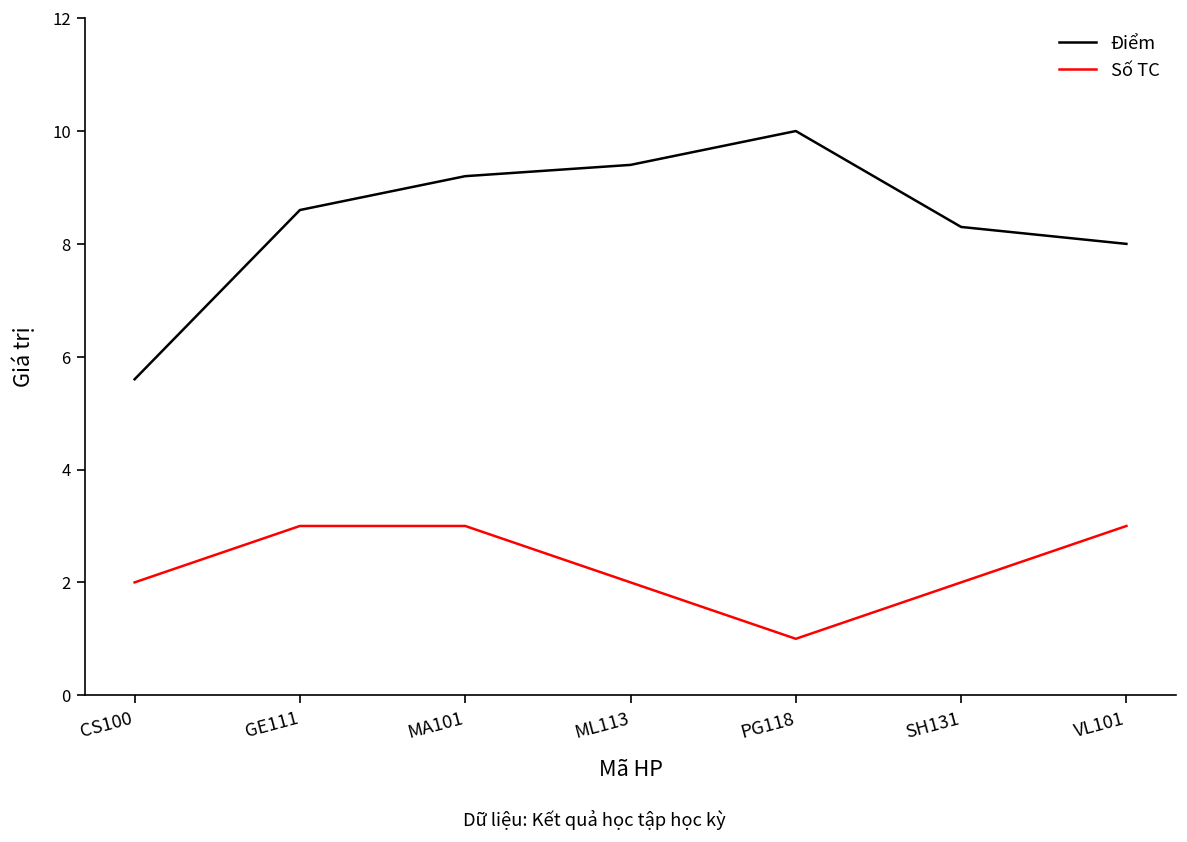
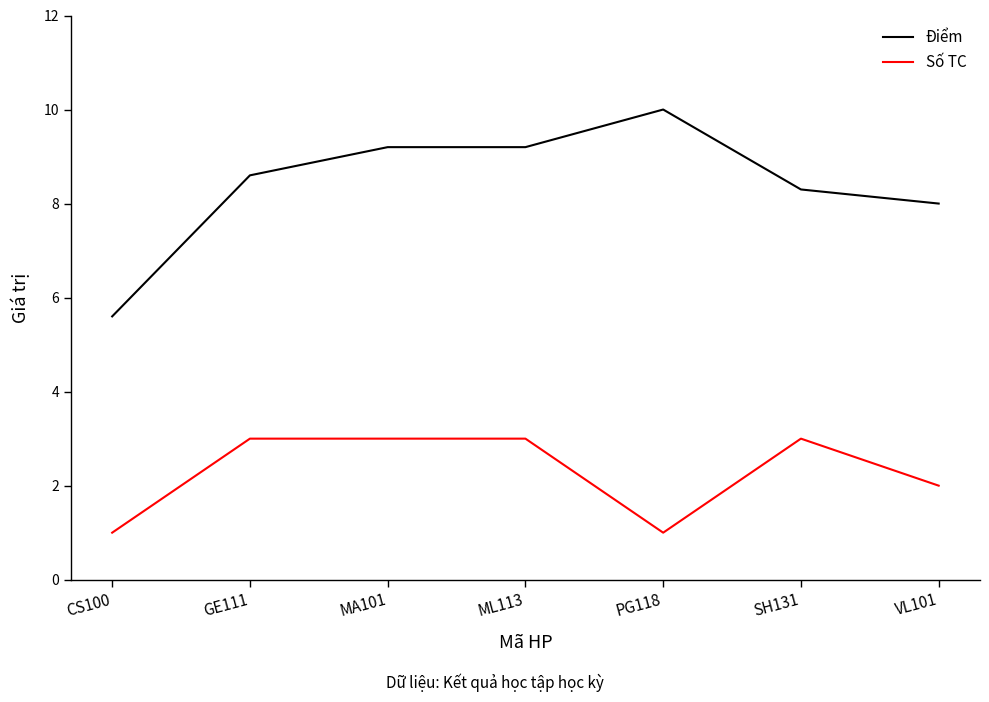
Số TC, CS100: 2 -> 1
Điểm, ML113: 9.4 -> 9.2
Số TC, ML113: 2 -> 3
Số TC, SH131: 2 -> 3
Số TC, VL101: 3 -> 2
